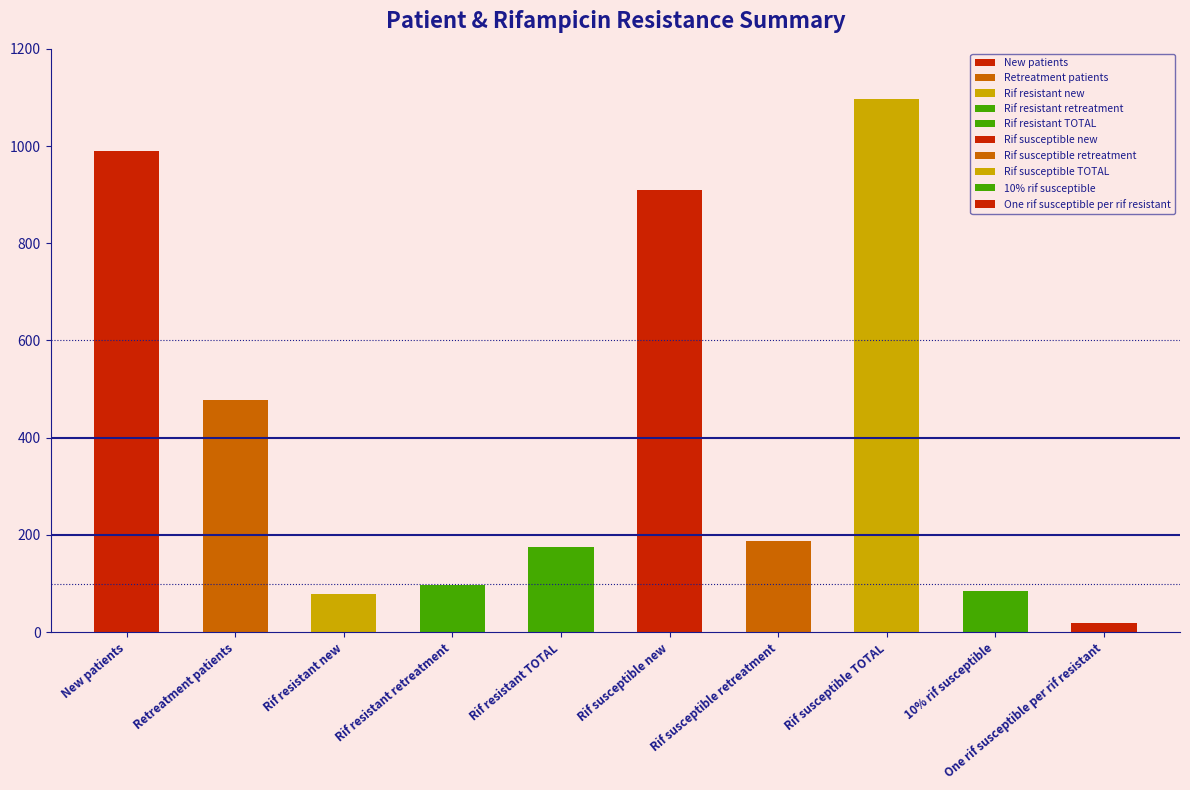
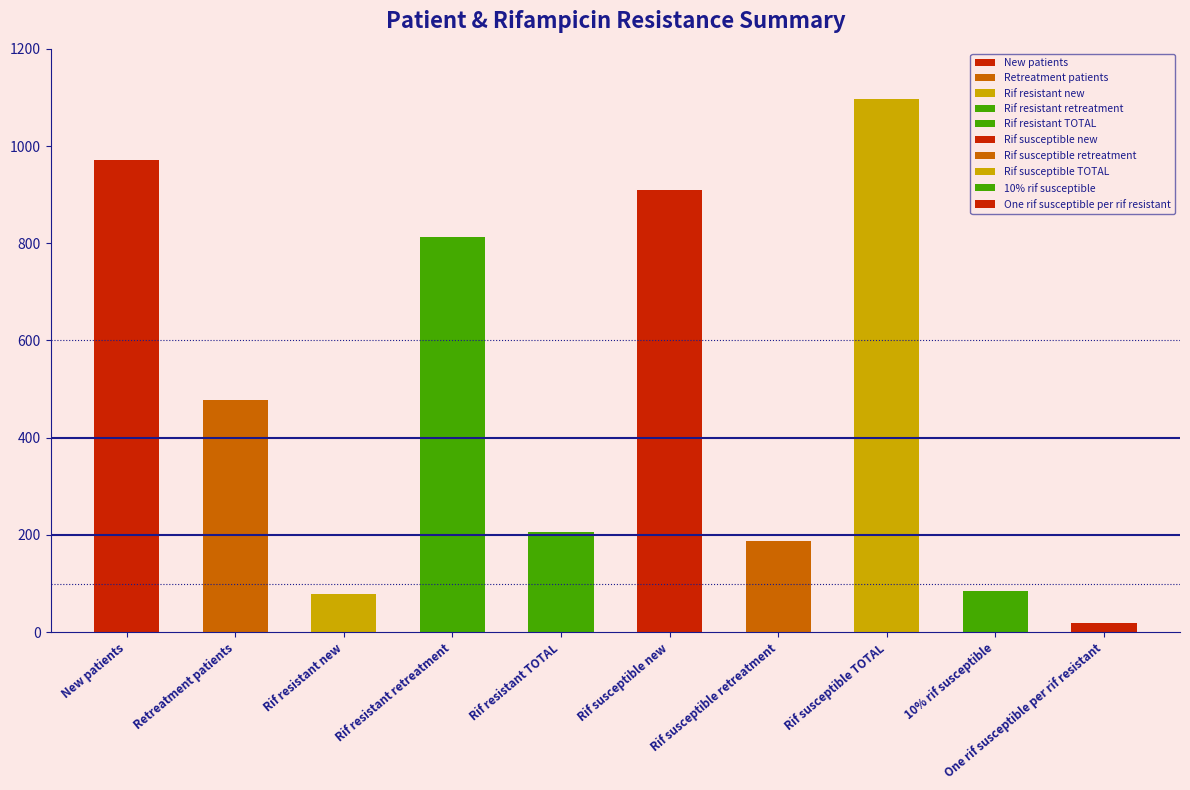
New patients: 990 -> 970
Rif resistant retreatment: 100 -> 810
Rif resistant TOTAL: 180 -> 210
